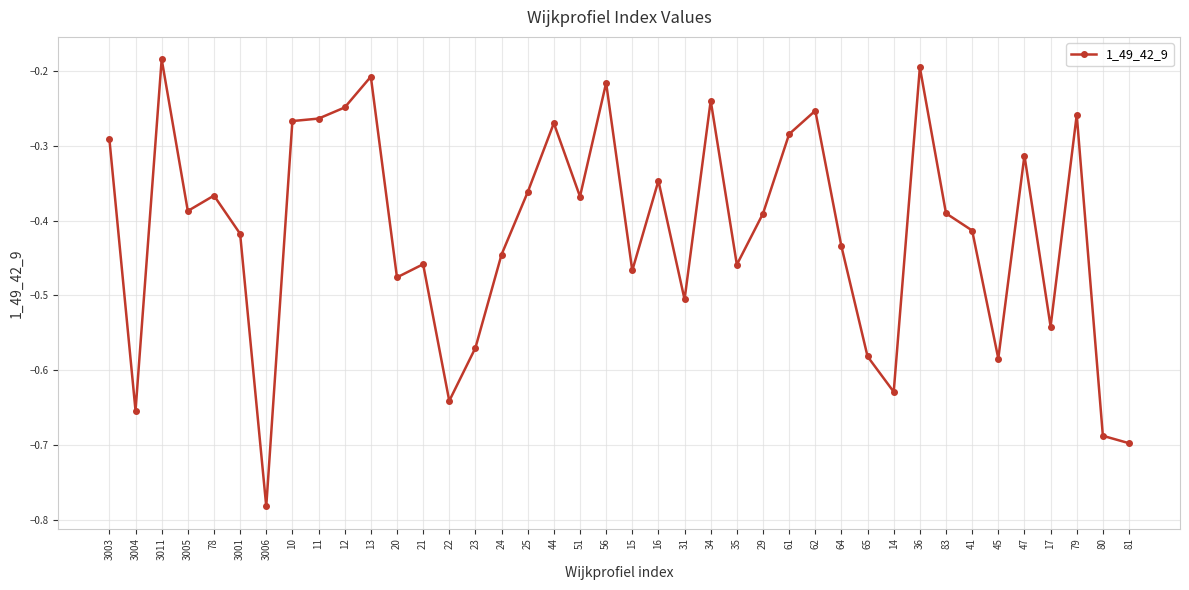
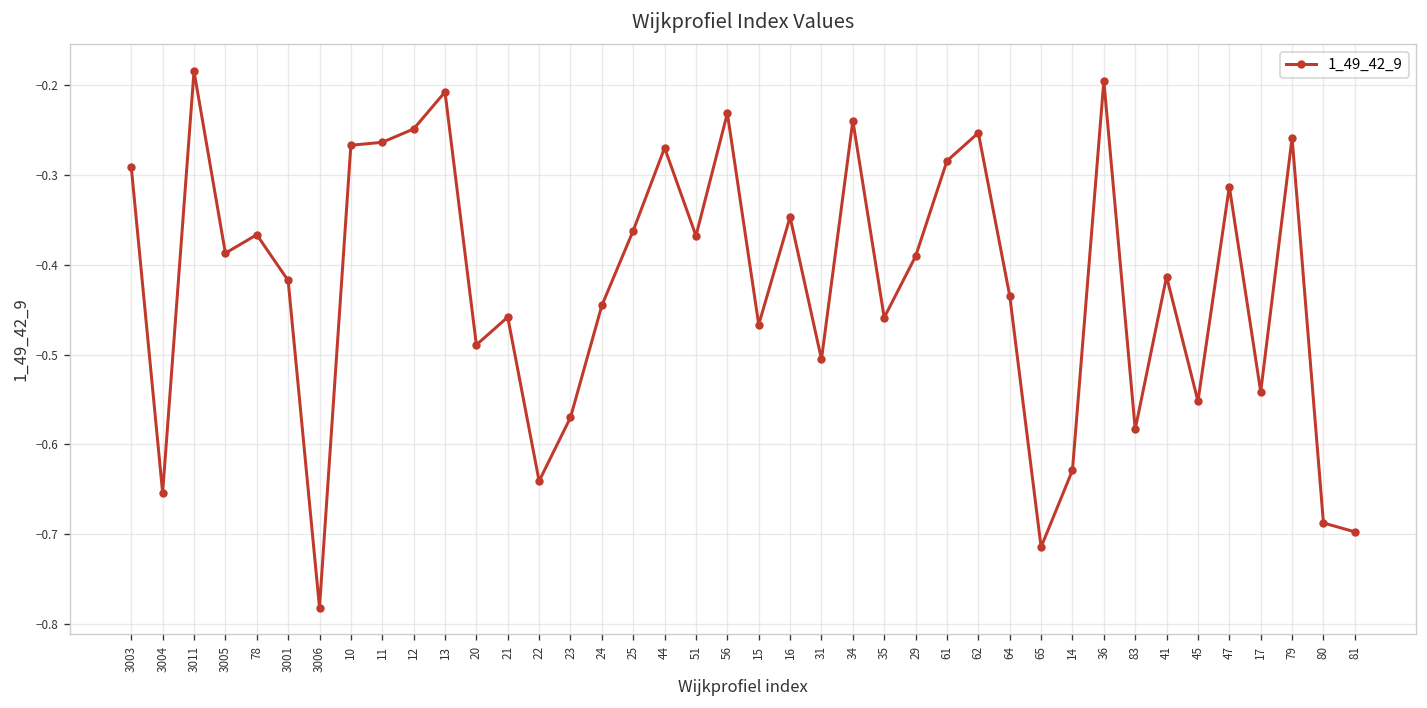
20: -0.48 -> -0.49
56: -0.22 -> -0.23
65: -0.58 -> -0.71
83: -0.39 -> -0.58
45: -0.58 -> -0.55
